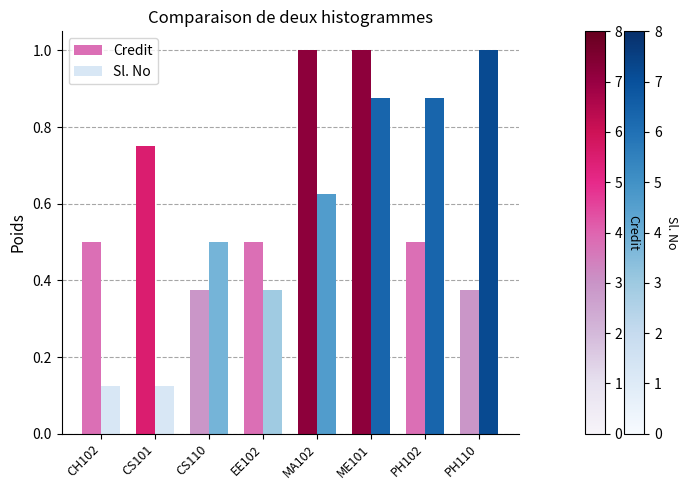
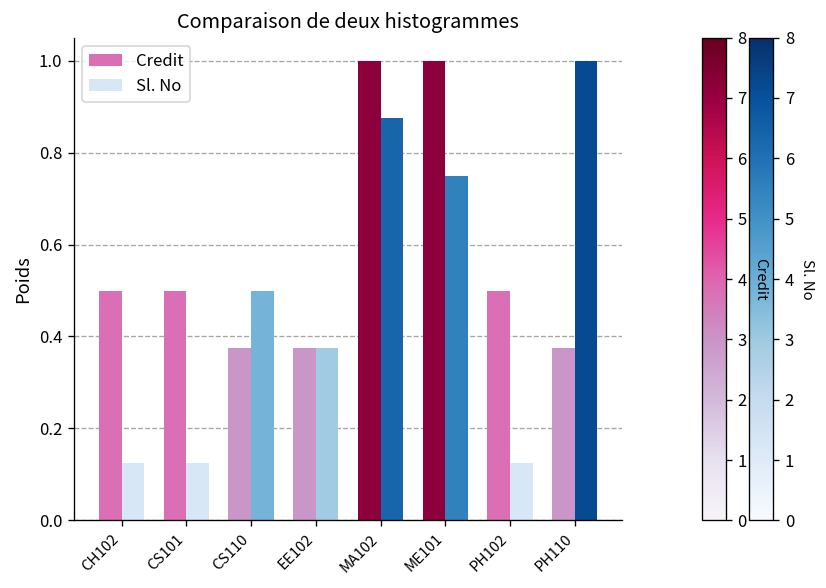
Credit, CS101: 0.75 -> 0.50
Credit, EE102: 0.50 -> 0.38
Sl. No, MA102: 0.63 -> 0.88
Sl. No, ME101: 0.88 -> 0.75
Sl. No, PH102: 0.88 -> 0.13
